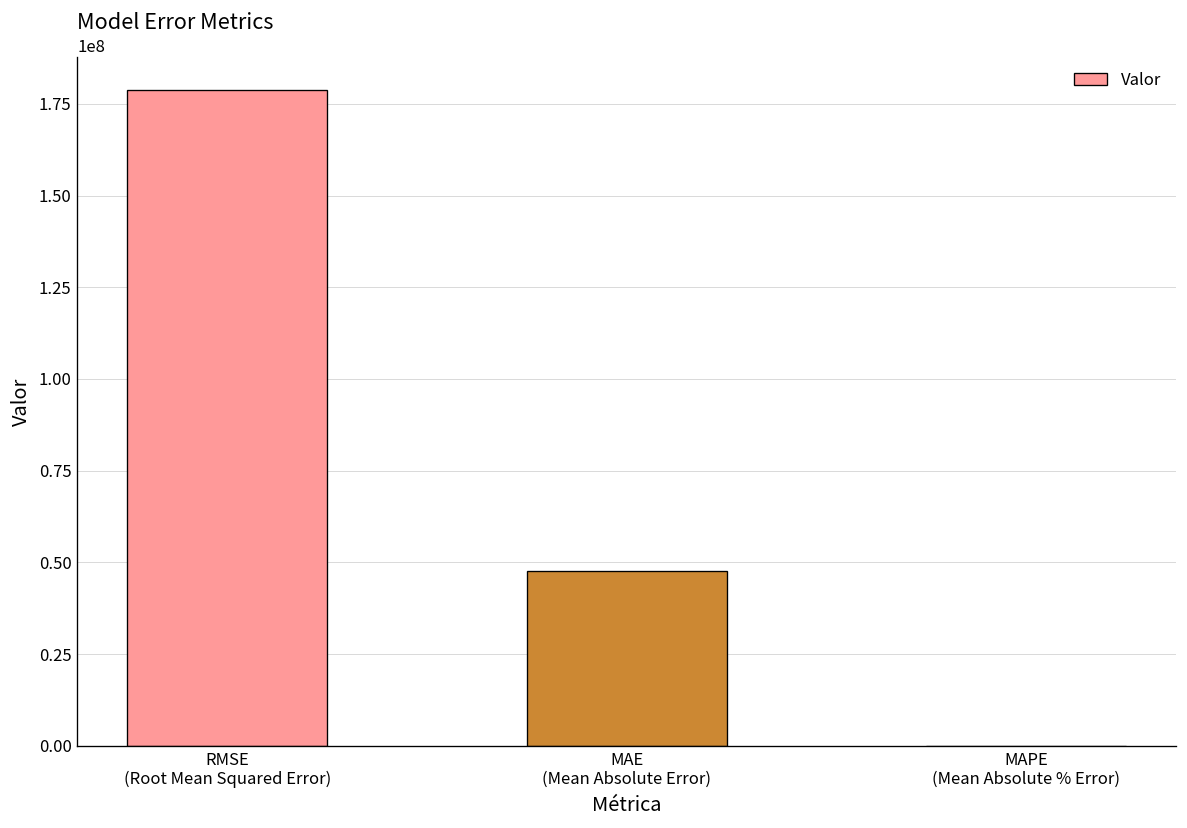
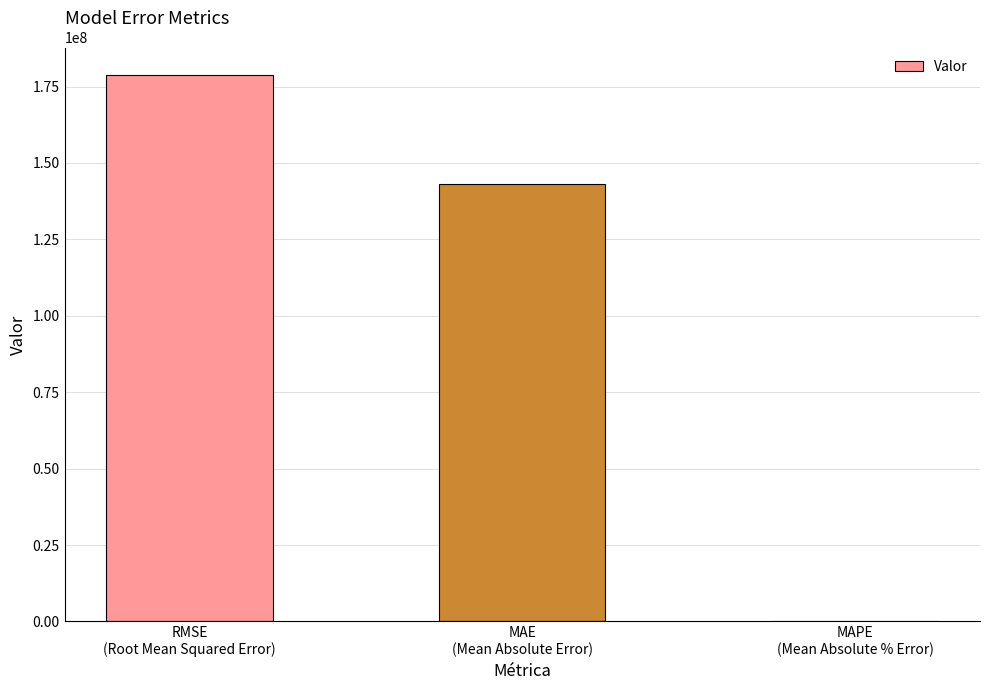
MAE (Mean Absolute Error): 48000000 -> 143000000
